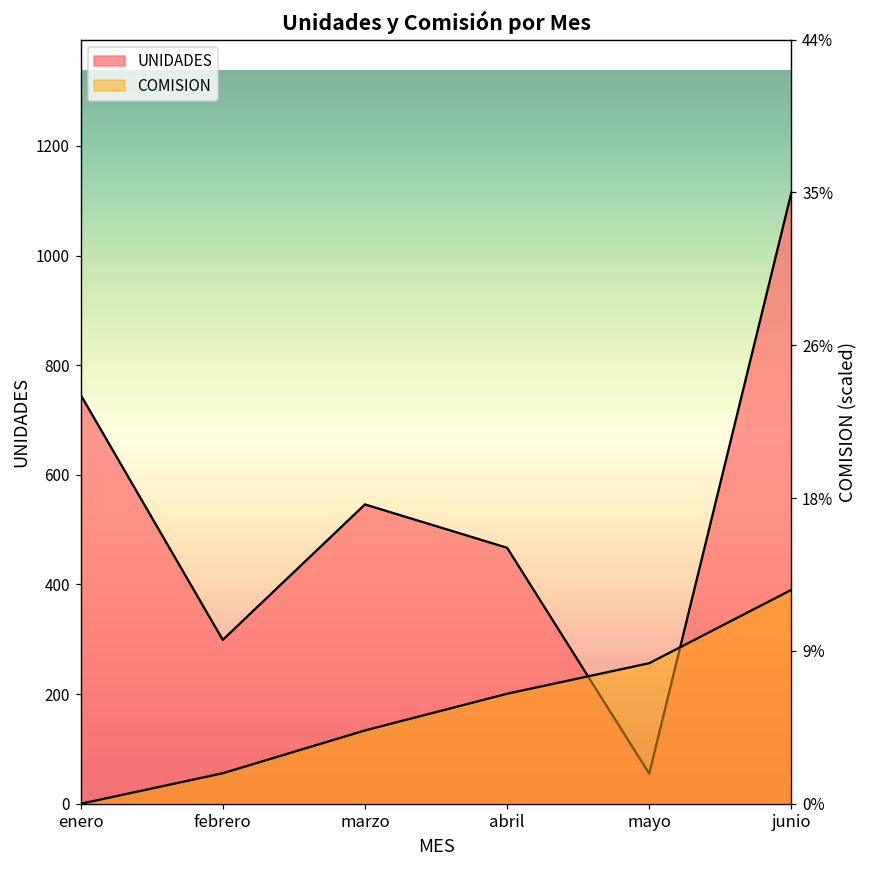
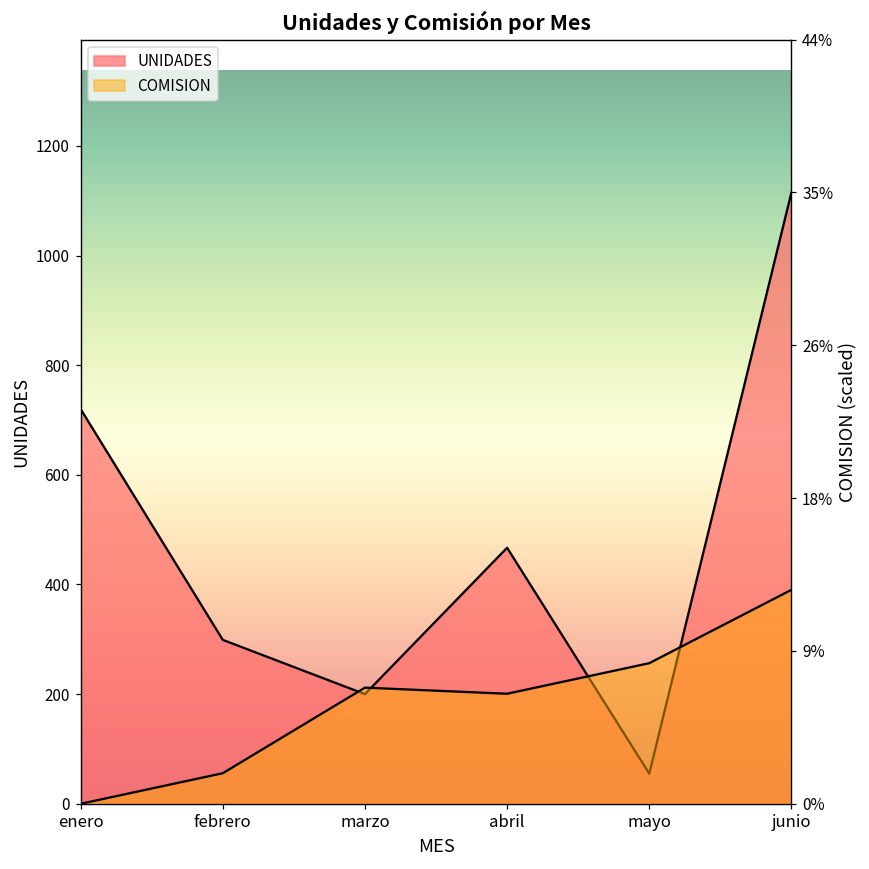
UNIDADES, enero: 750 -> 720
UNIDADES, marzo: 550 -> 200
COMISION, marzo: 4.2% -> 6.7%
